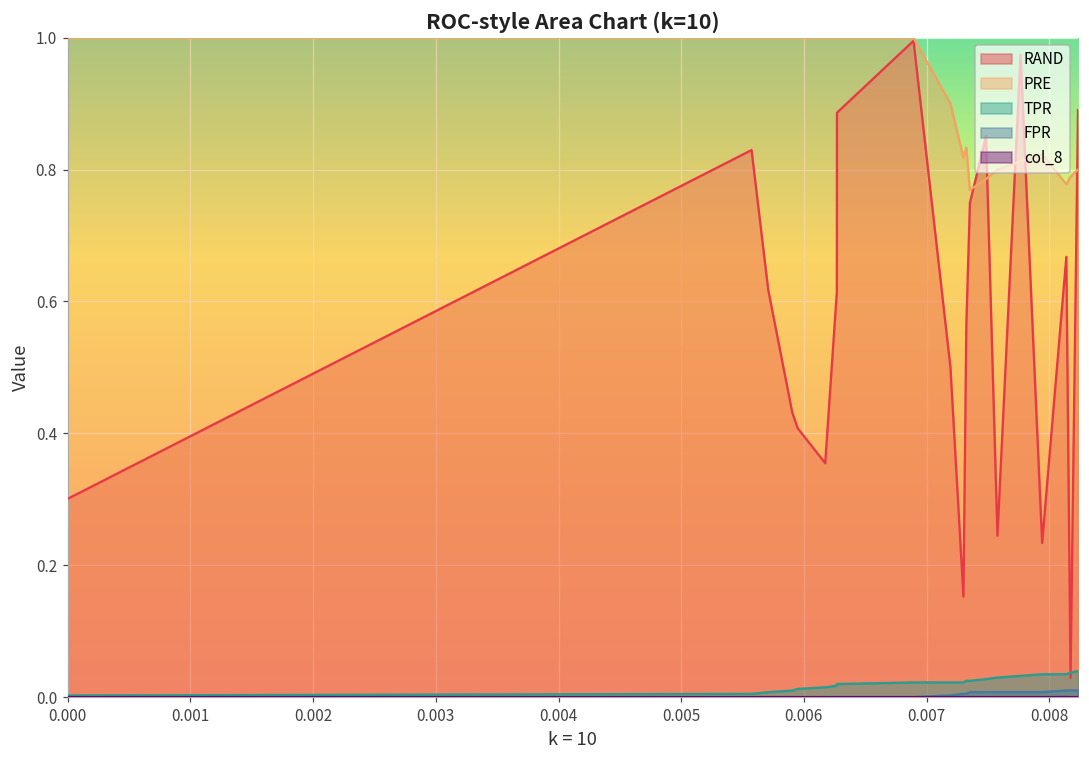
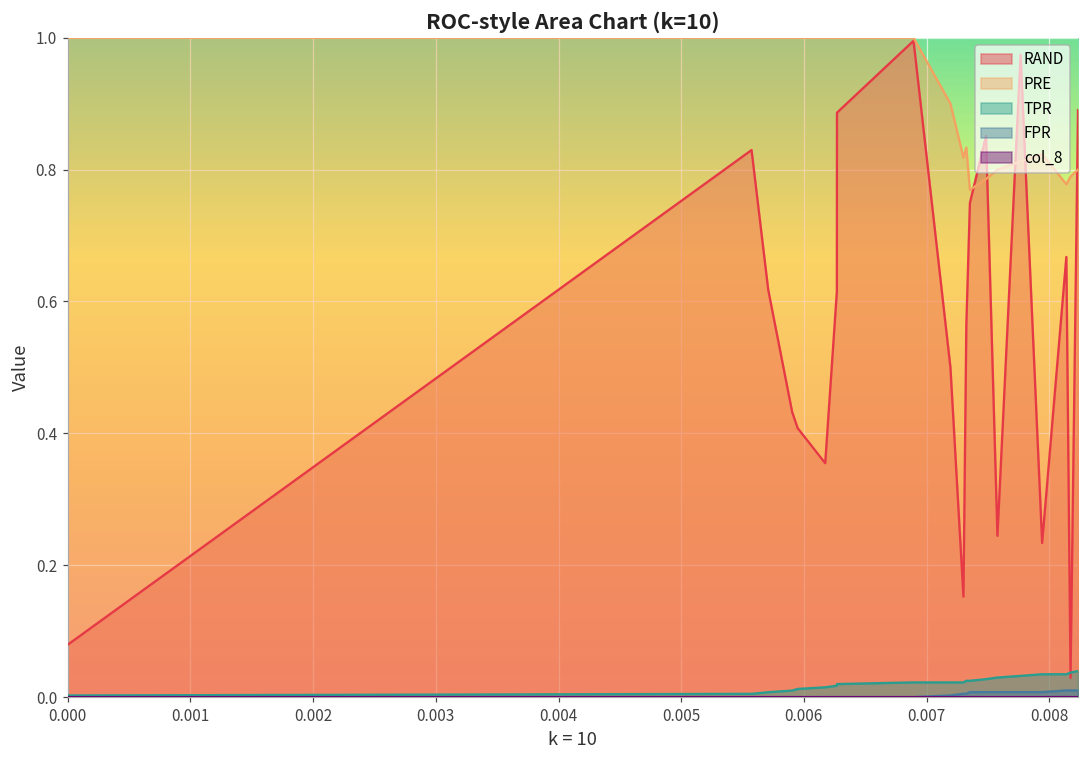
RAND, 0.000: 0.30 -> 0.08
